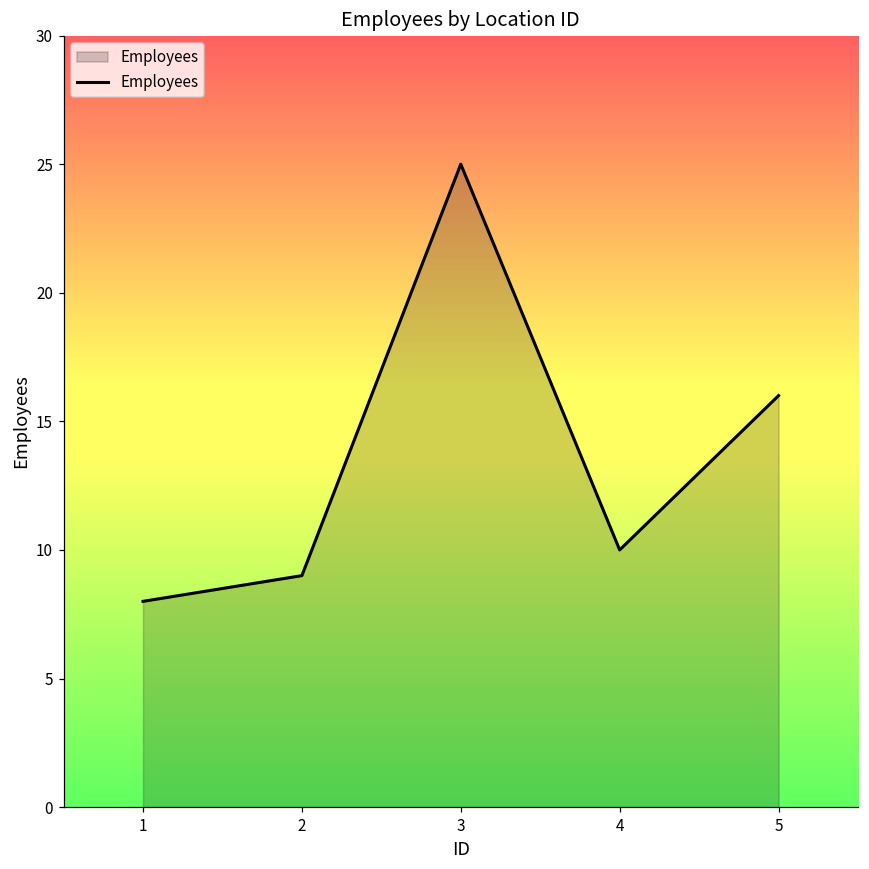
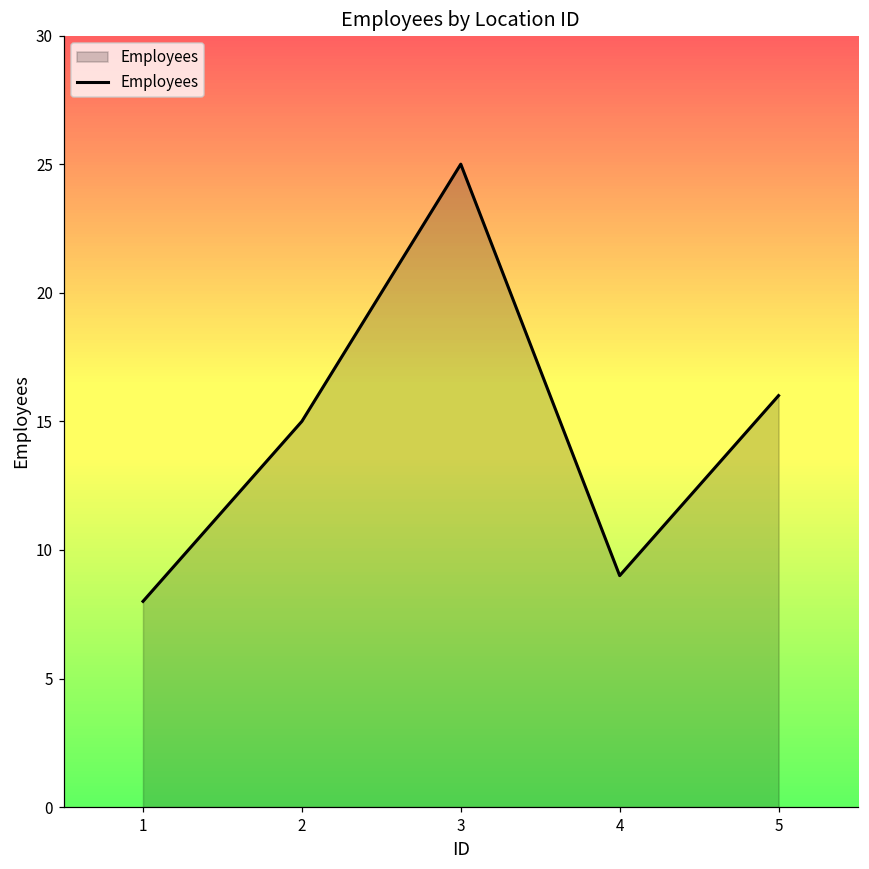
2: 9 -> 15
4: 10 -> 9
